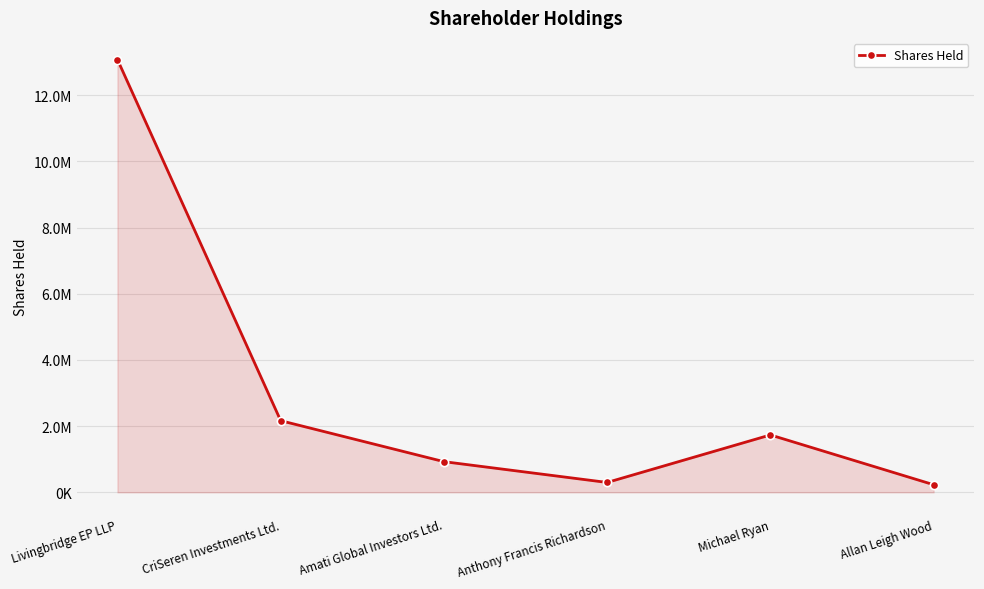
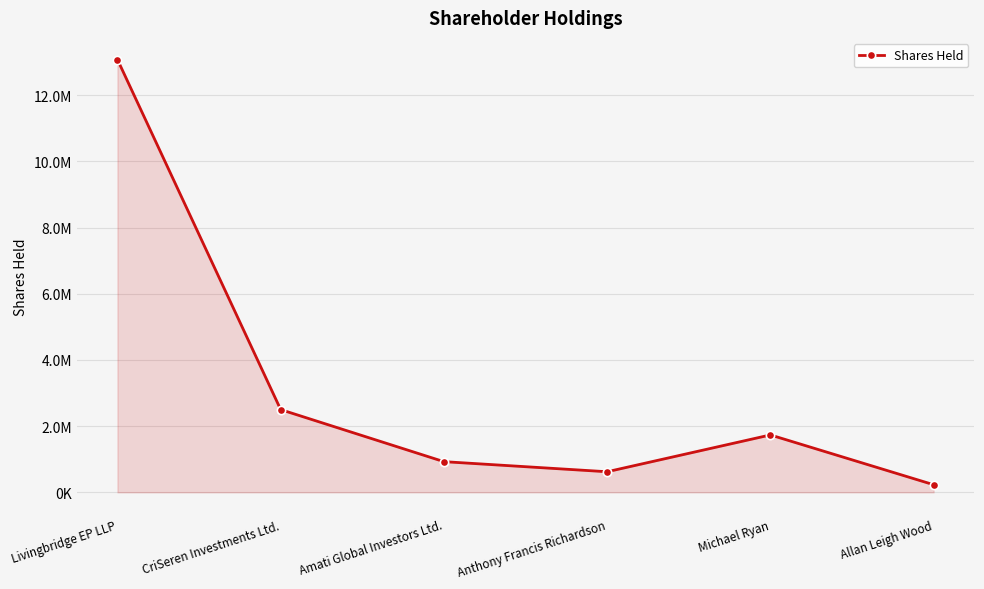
CriSeren Investments Ltd.: 2200000 -> 2500000
Anthony Francis Richardson: 300000 -> 600000
